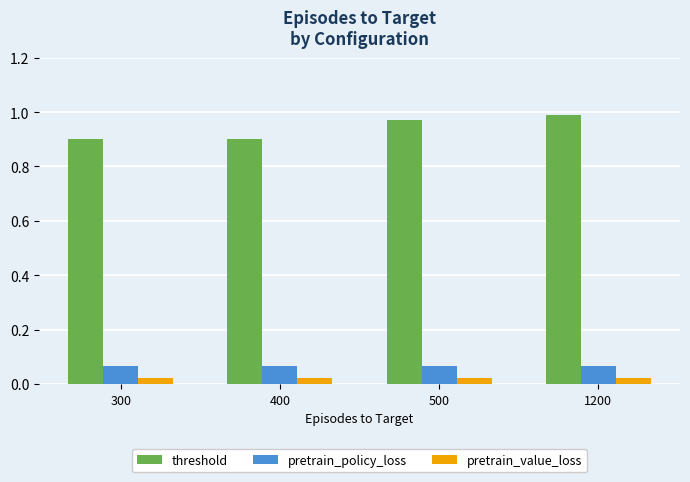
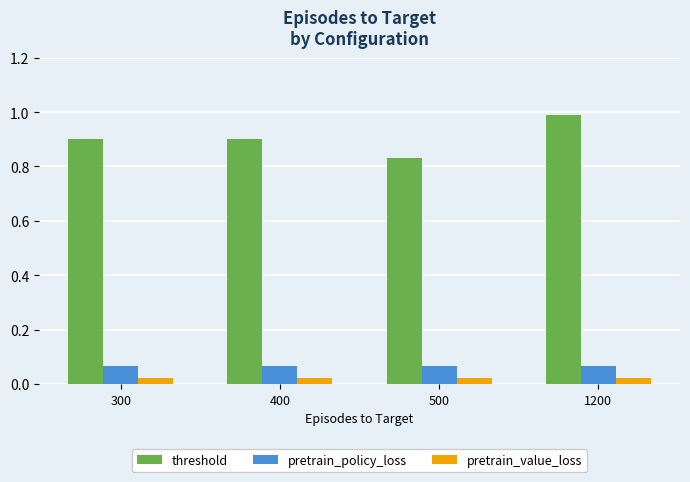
threshold, 500: 0.97 -> 0.83
